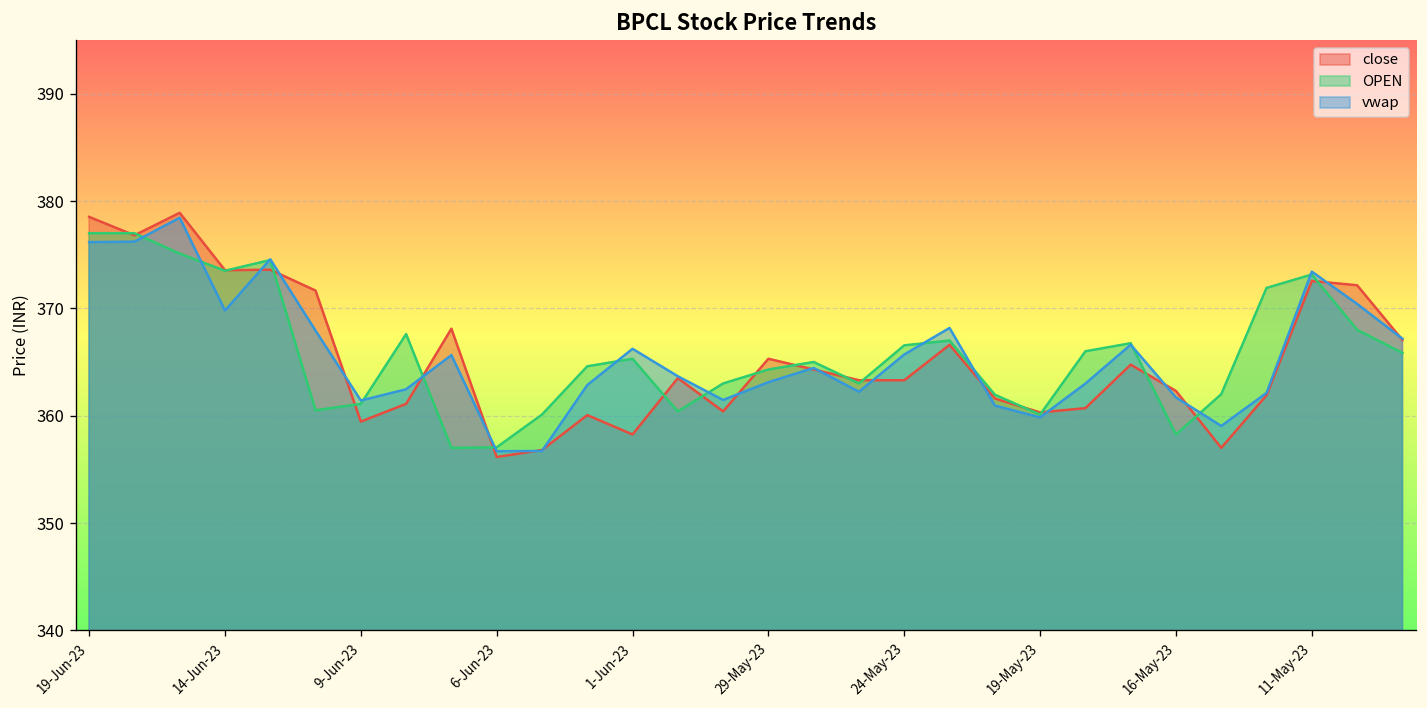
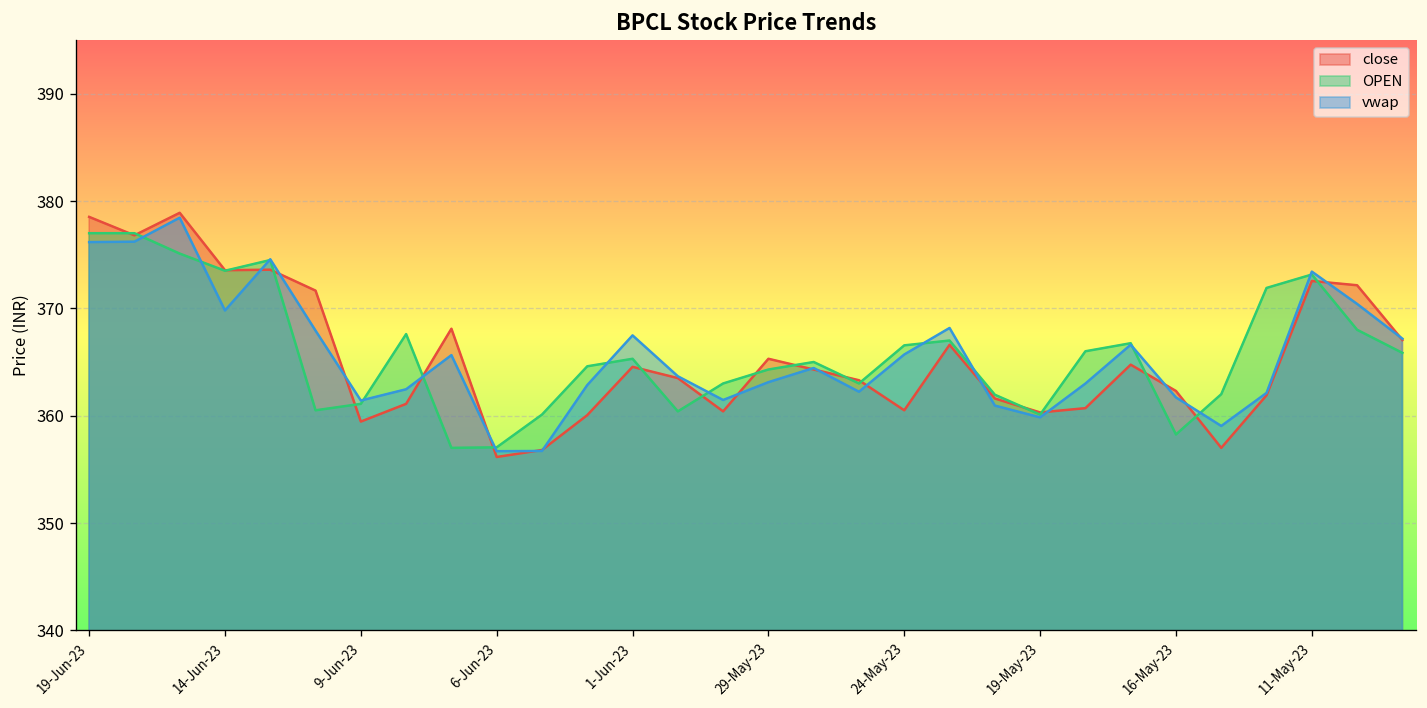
close, 1-Jun-23: 358 -> 365
vwap, 1-Jun-23: 366 -> 367
close, 24-May-23: 363 -> 361
